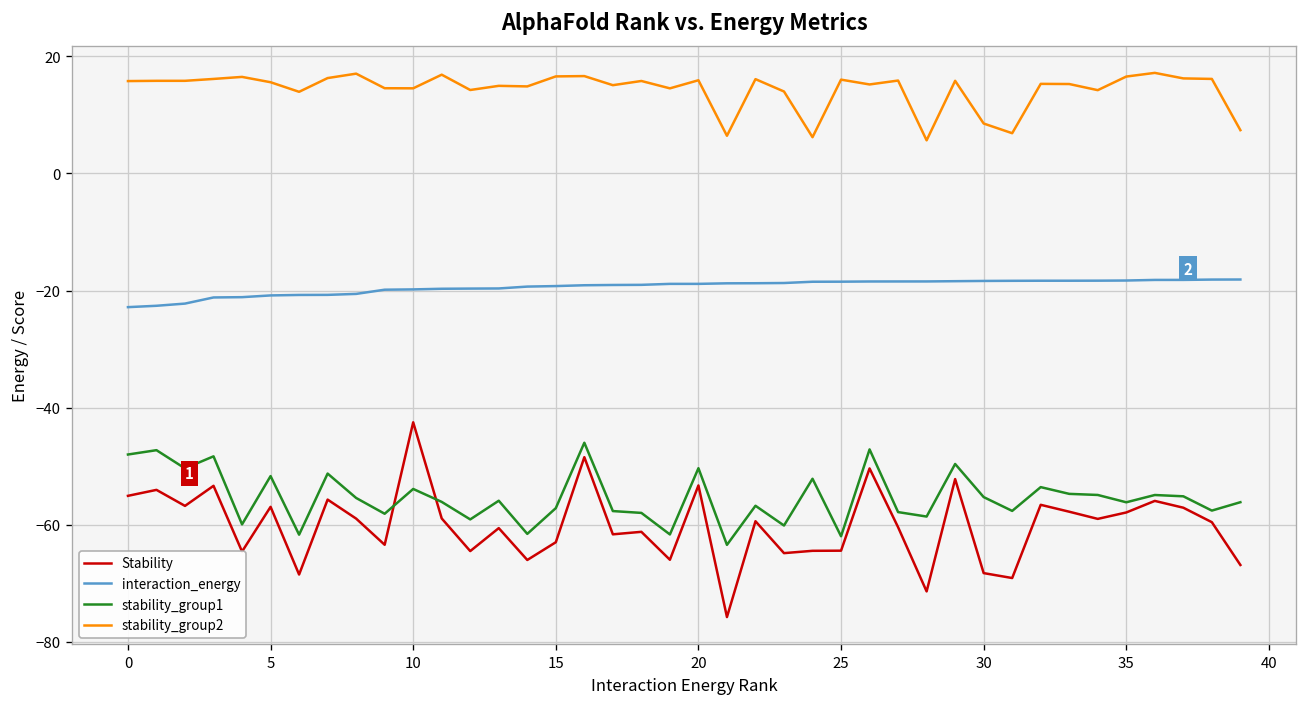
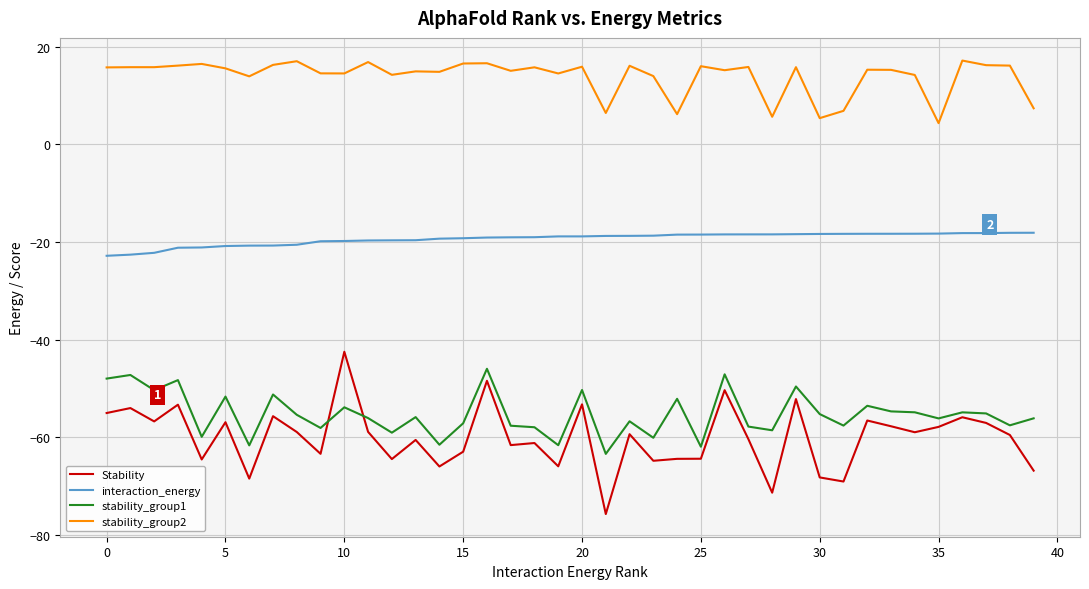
stability_group2, 30: 9 -> 5
stability_group2, 35: 17 -> 4
